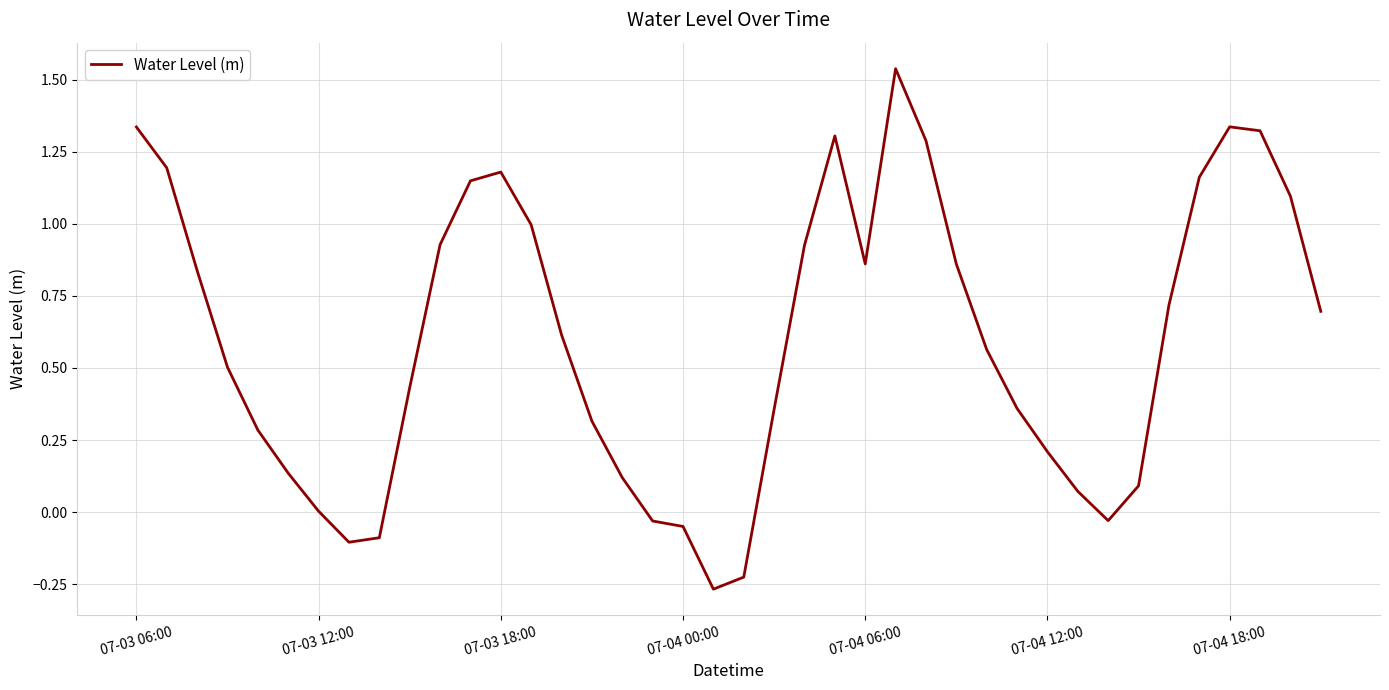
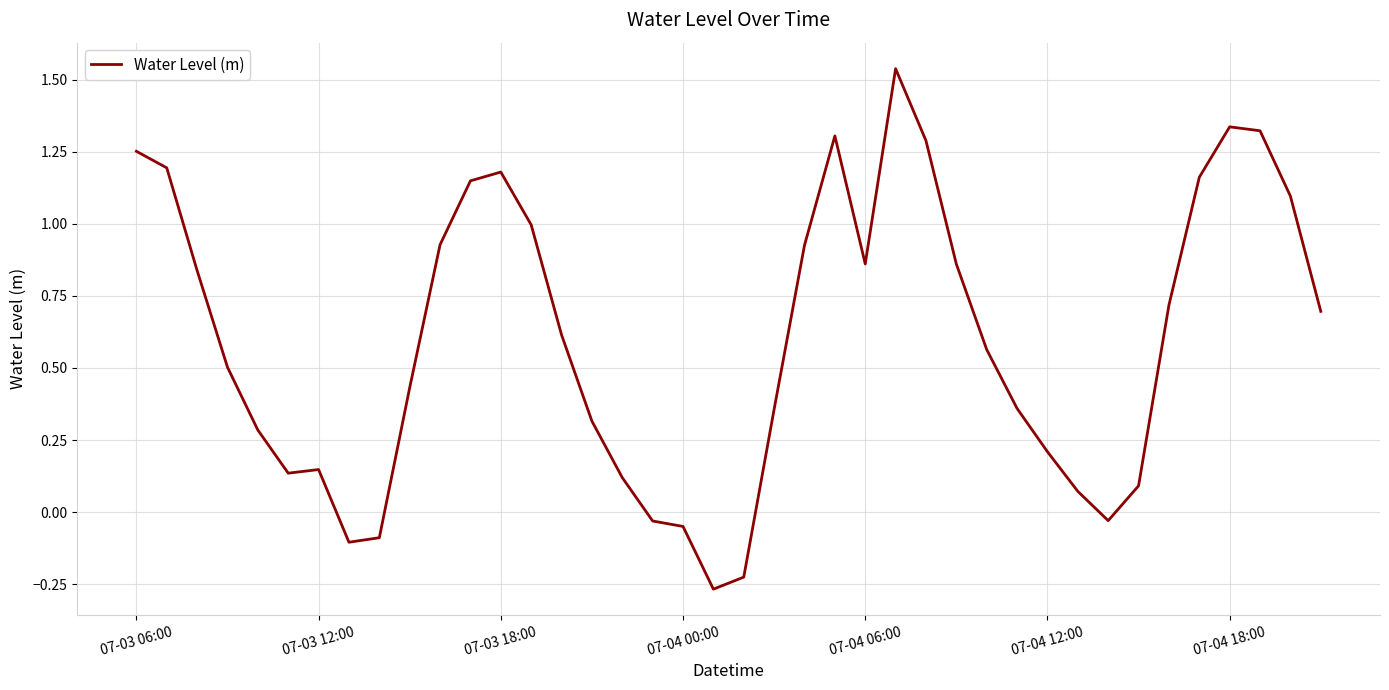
07-03 06:00: 1.34 -> 1.25
07-03 12:00: 0.00 -> 0.15
